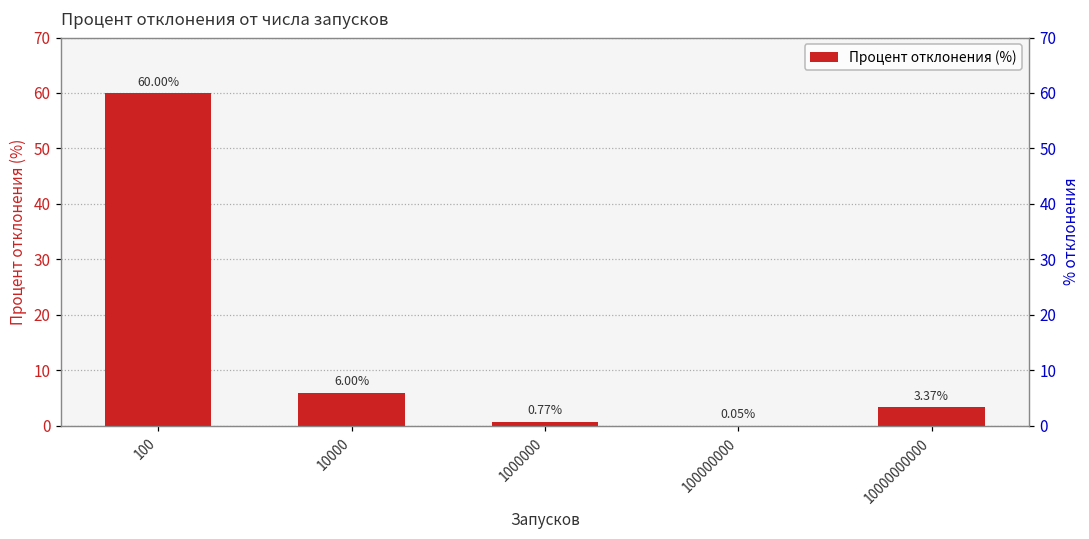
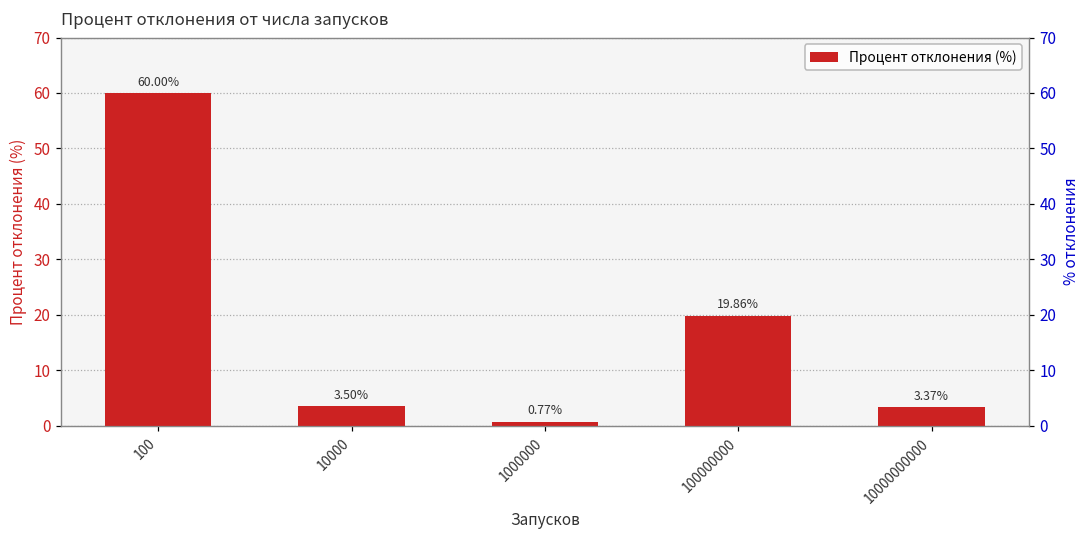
10000: 6.00% -> 3.50%
100000000: 0.05% -> 19.86%
